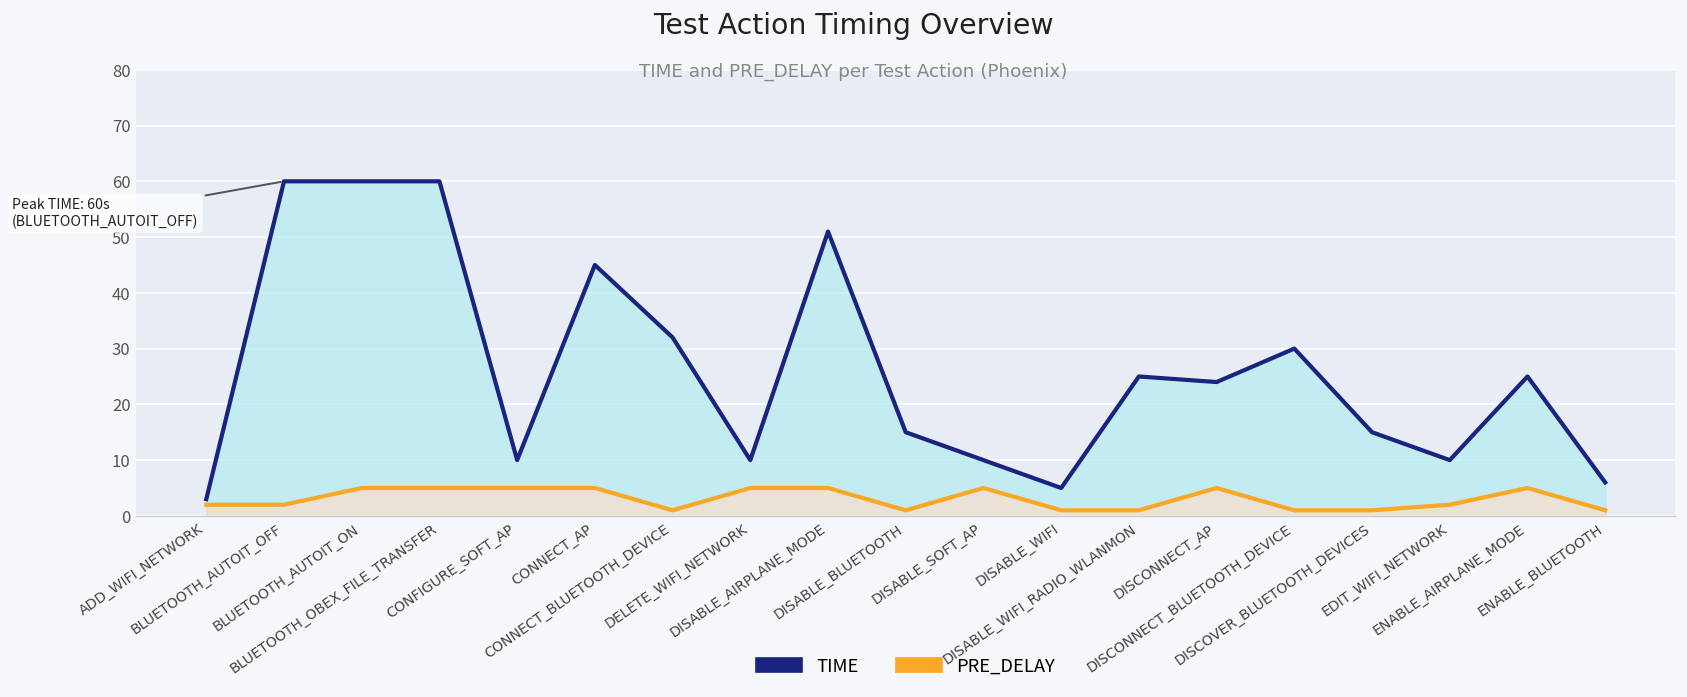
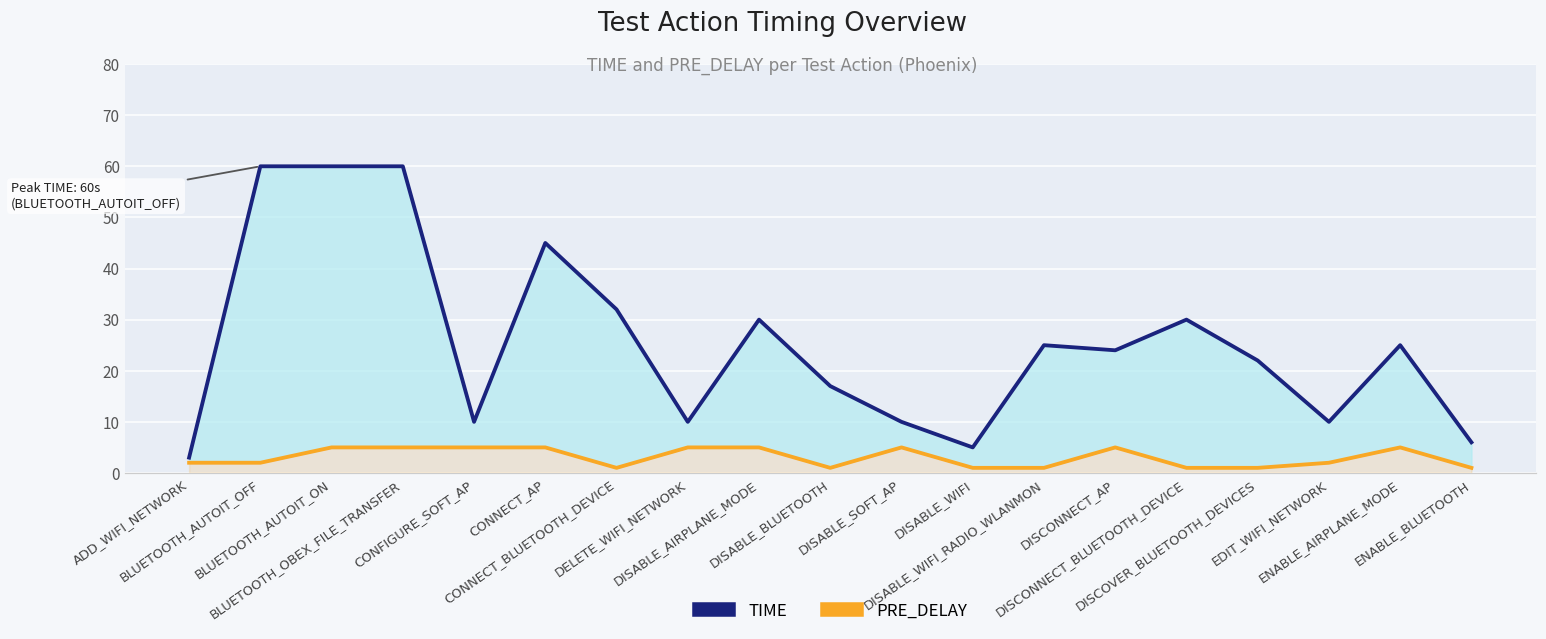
TIME, DISABLE_AIRPLANE_MODE: 51 -> 30
TIME, DISABLE_BLUETOOTH: 15 -> 17
TIME, DISCOVER_BLUETOOTH_DEVICES: 15 -> 22
